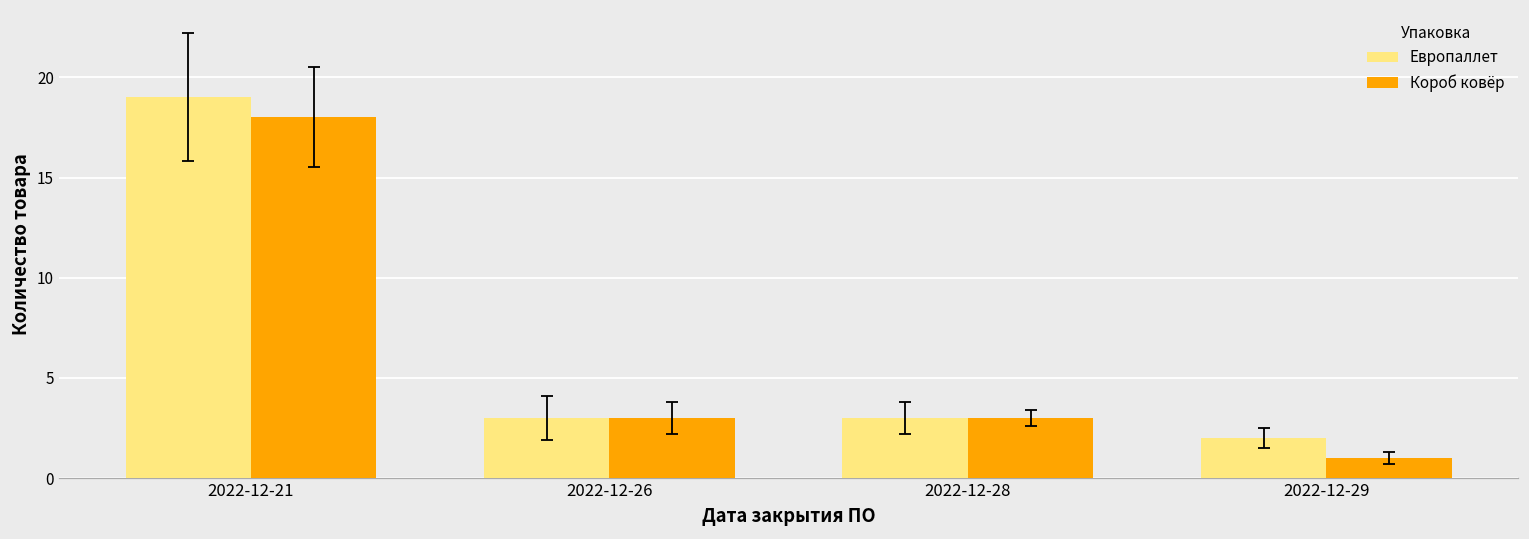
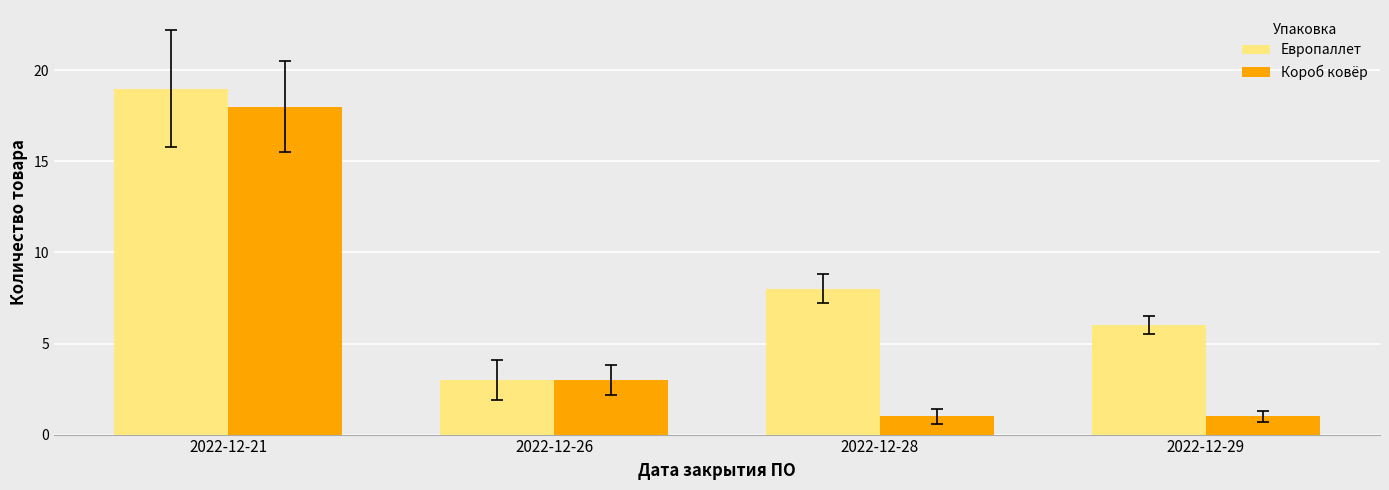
Европаллет, 2022-12-28: 3 -> 8
Короб ковёр, 2022-12-28: 3 -> 1
Европаллет, 2022-12-29: 2 -> 6
